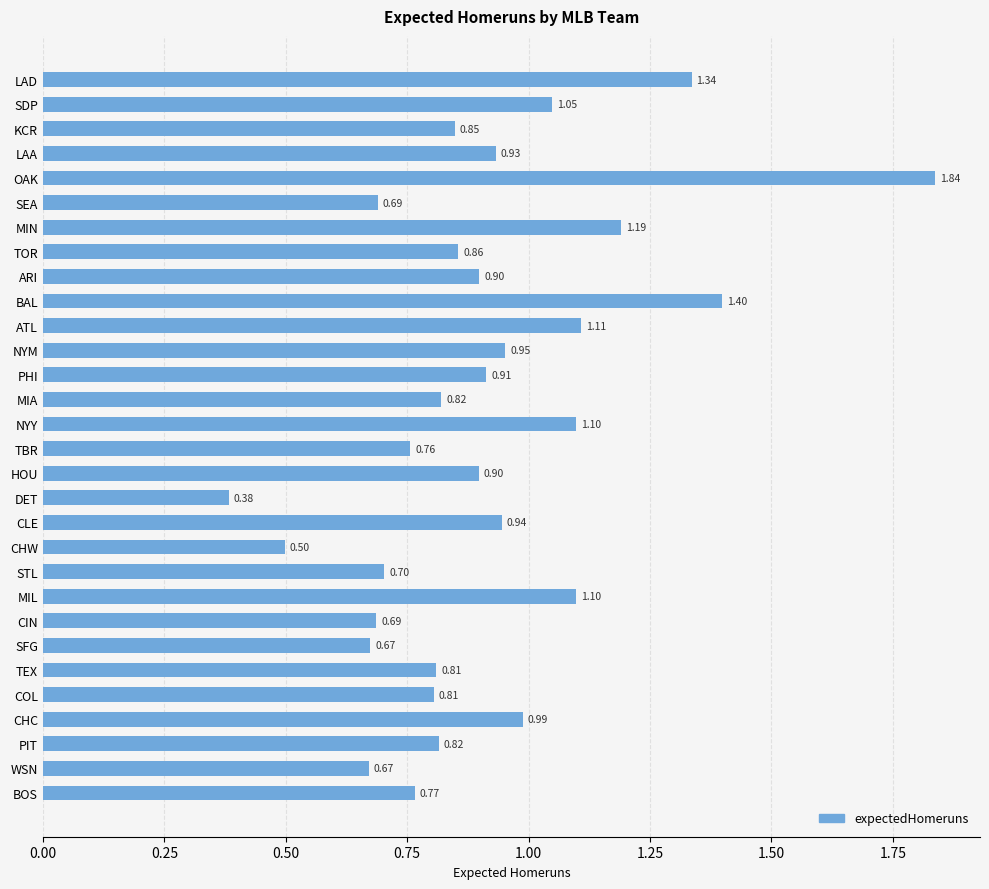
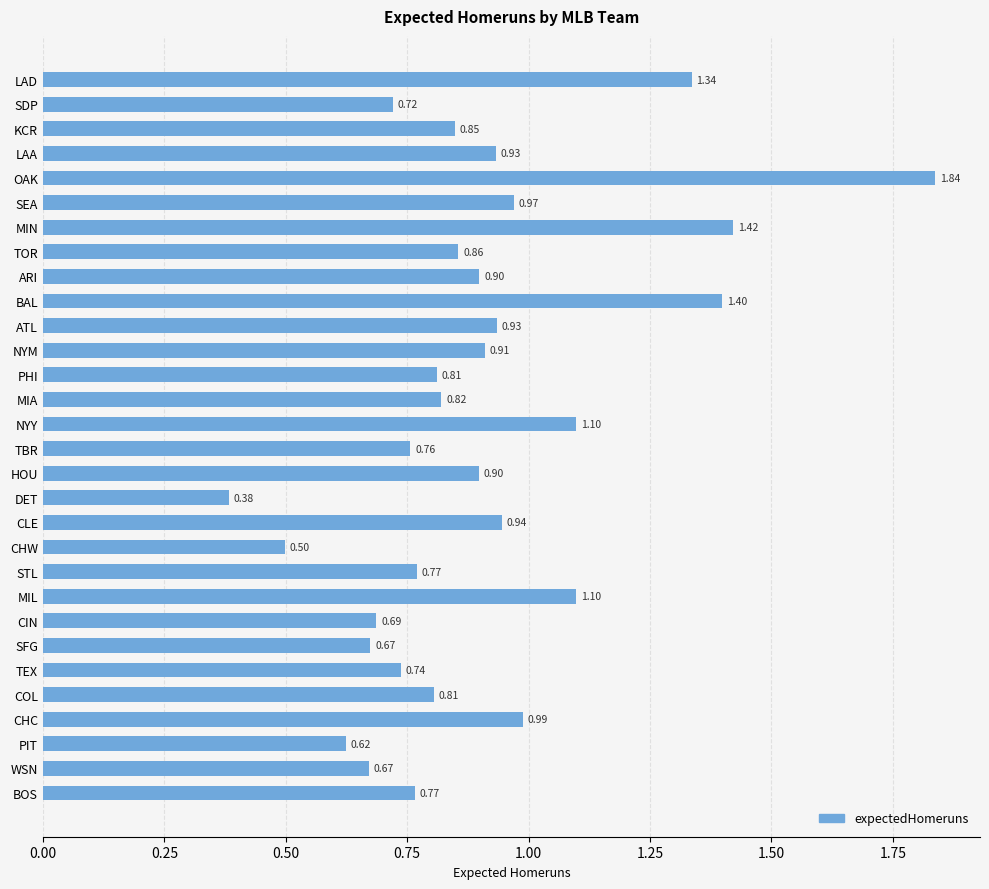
SDP: 1.05 -> 0.72
SEA: 0.69 -> 0.97
MIN: 1.19 -> 1.42
ATL: 1.11 -> 0.93
NYM: 0.95 -> 0.91
PHI: 0.91 -> 0.81
STL: 0.70 -> 0.77
TEX: 0.81 -> 0.74
PIT: 0.82 -> 0.62
